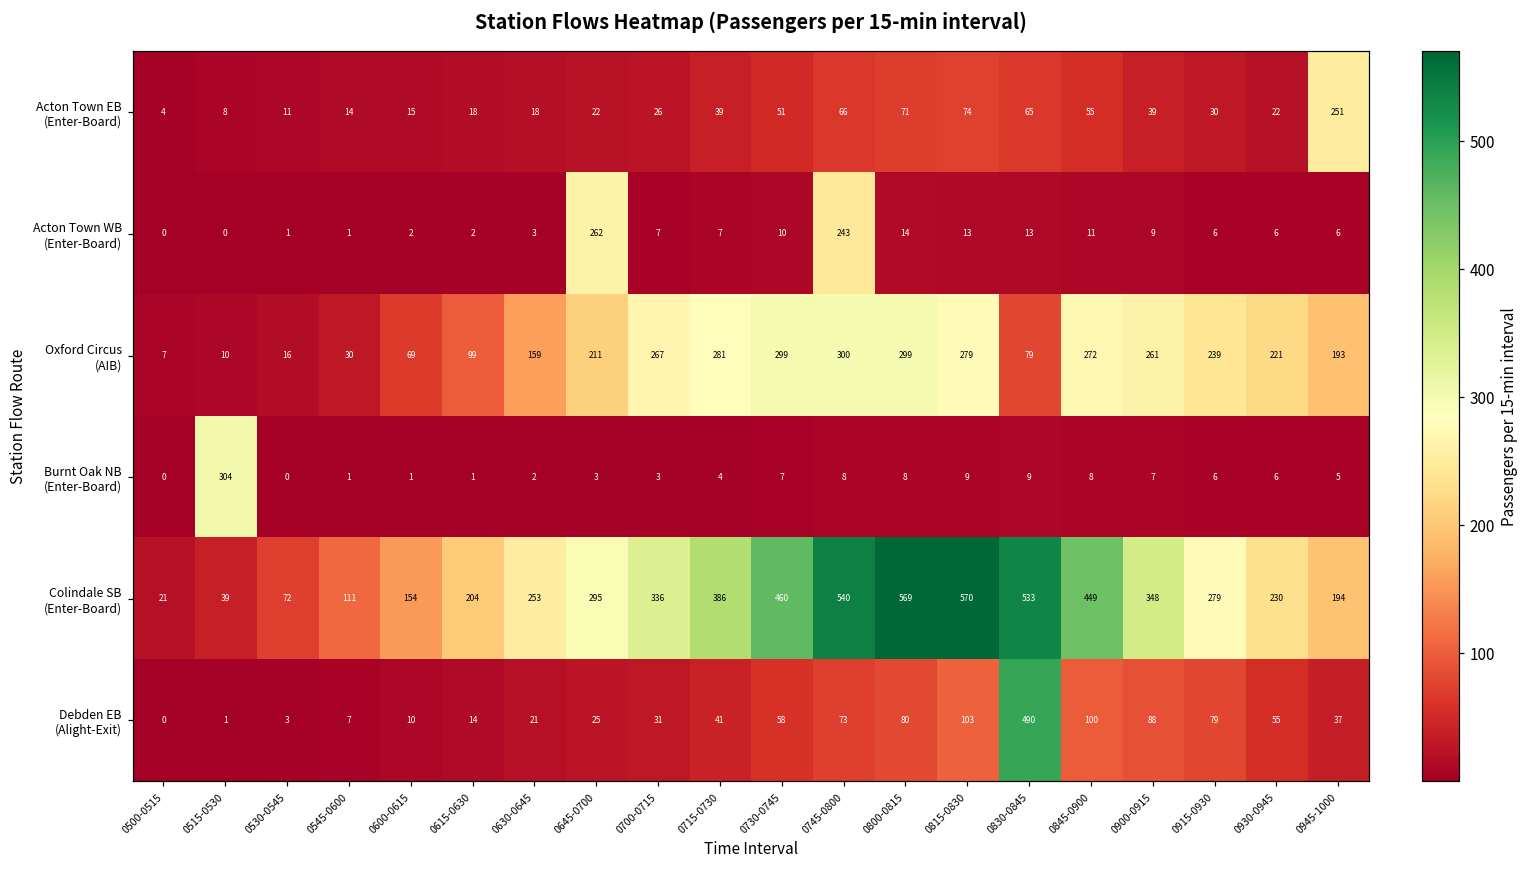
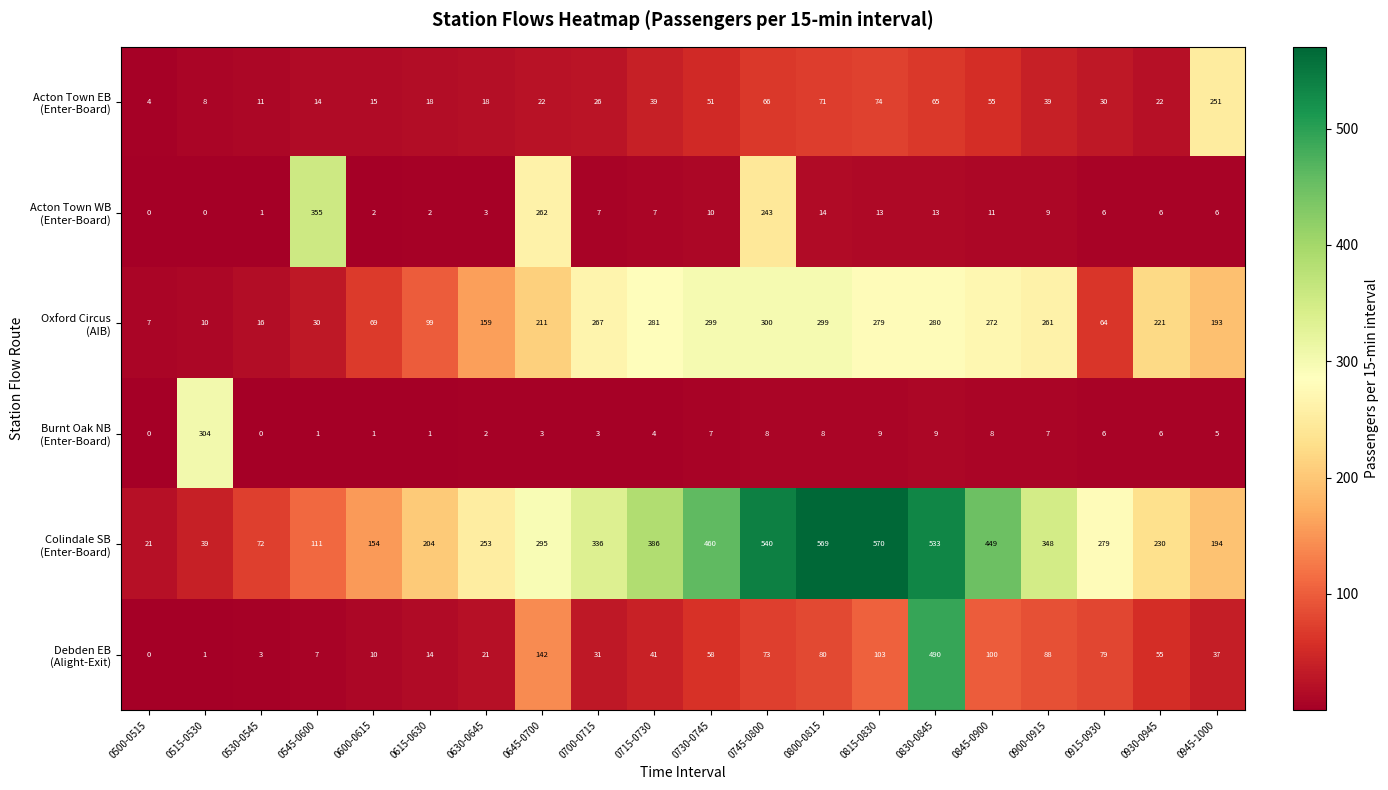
Acton Town WB (Enter-Board), 0545-0600: 1 -> 355
Oxford Circus (AIB), 0830-0845: 79 -> 280
Oxford Circus (AIB), 0915-0930: 239 -> 64
Debden EB (Alight-Exit), 0645-0700: 25 -> 142
